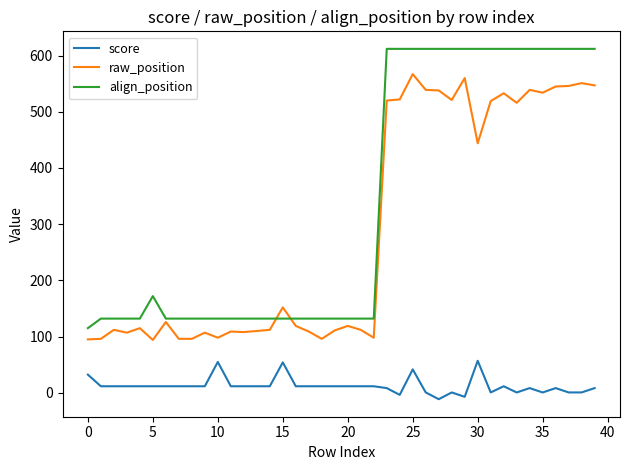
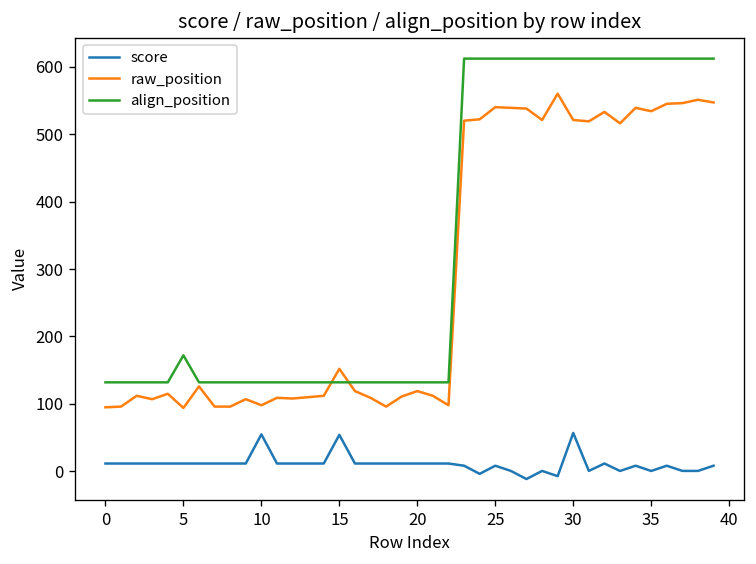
score, 0: 30 -> 10
align_position, 0: 120 -> 130
score, 25: 40 -> 10
raw_position, 25: 570 -> 540
raw_position, 30: 440 -> 520
